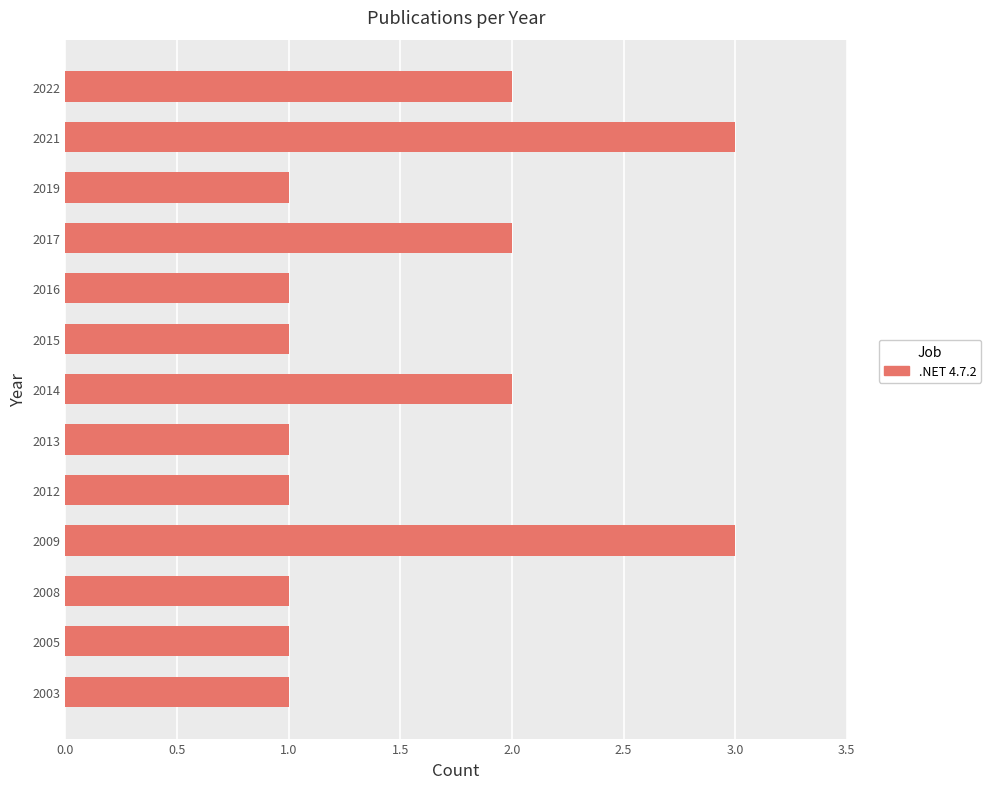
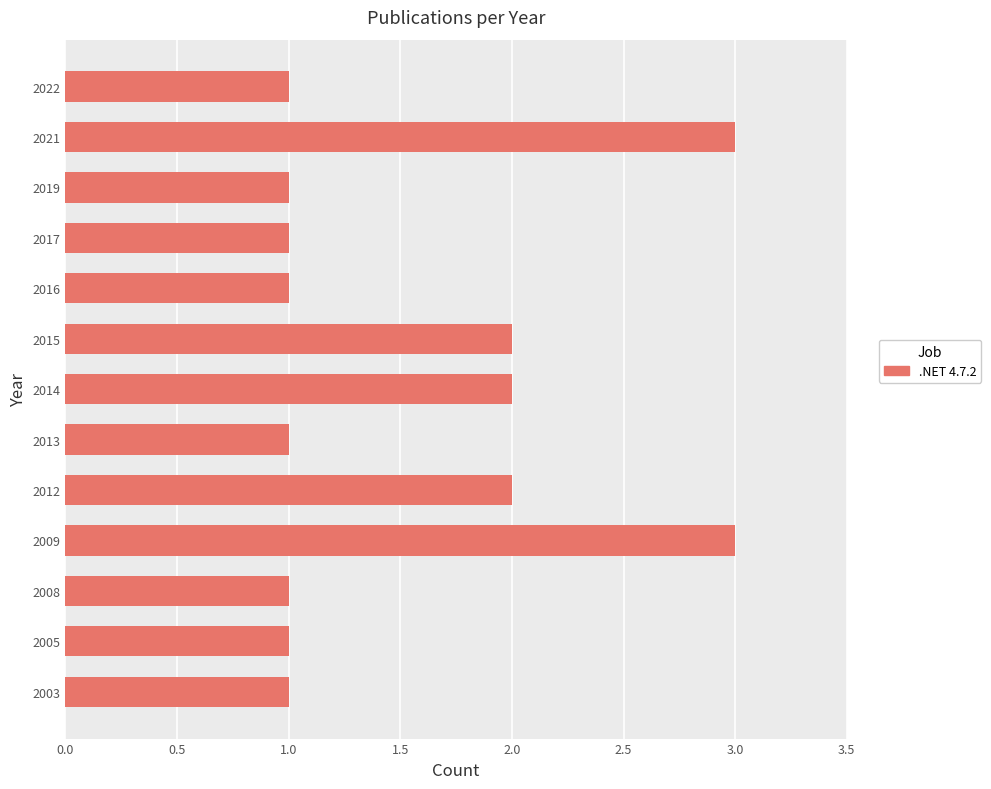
2022: 2 -> 1
2017: 2 -> 1
2015: 1 -> 2
2012: 1 -> 2
